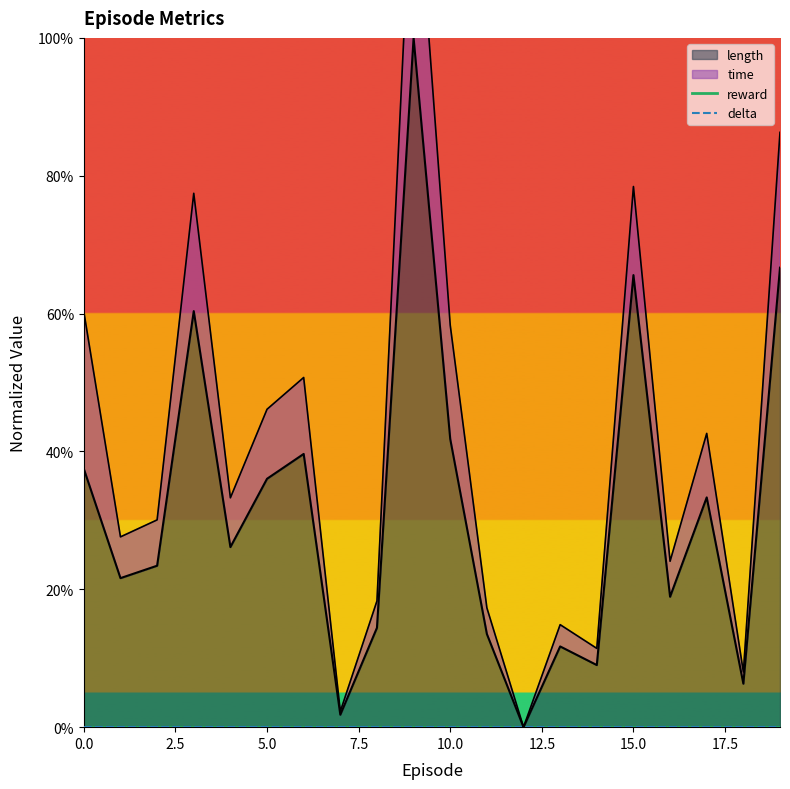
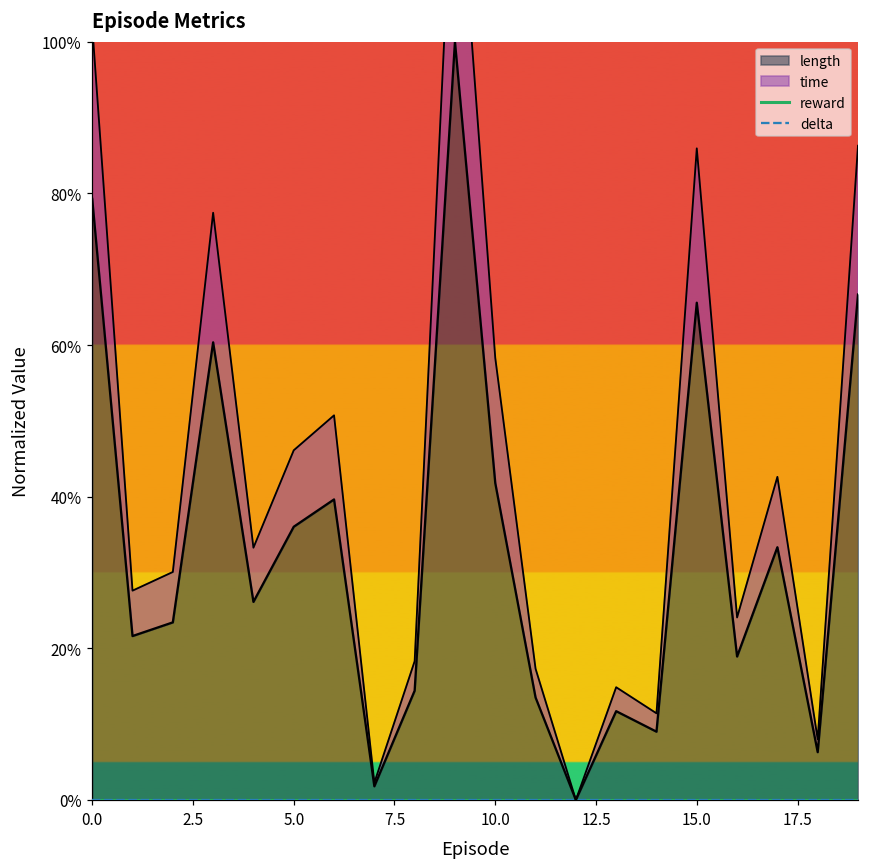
length, 0.0: 37% -> 79%
time, 15.0: 13% -> 20%
